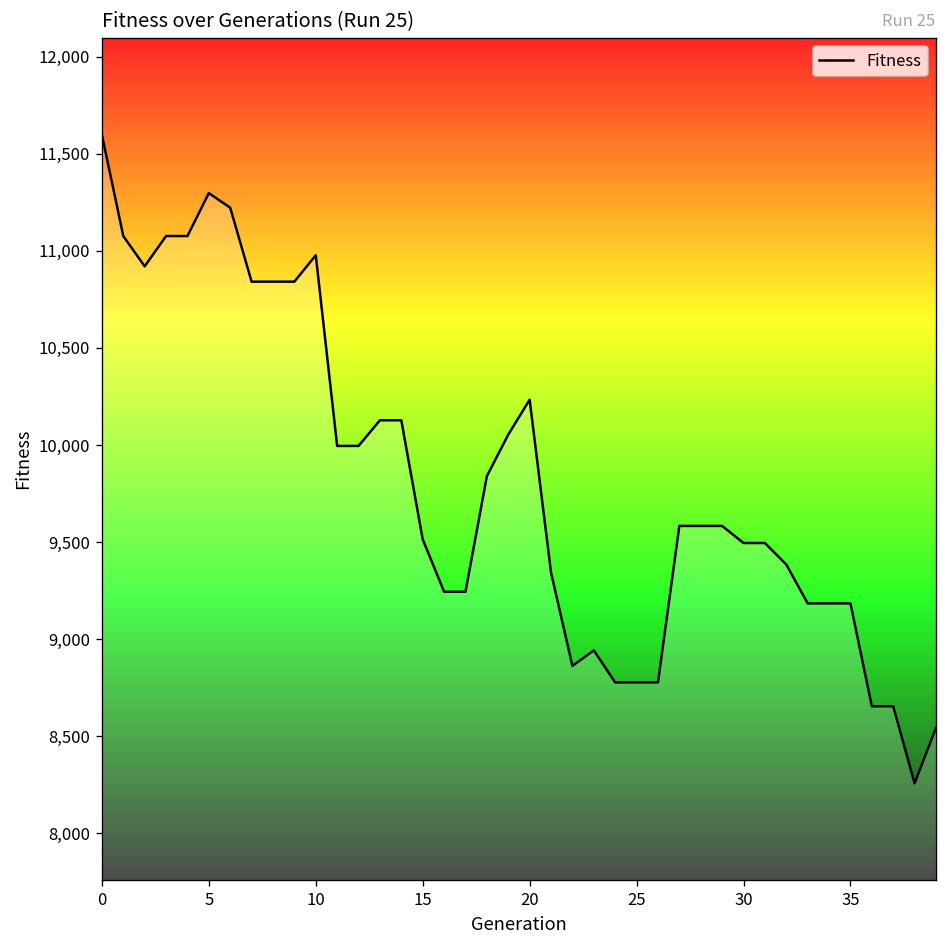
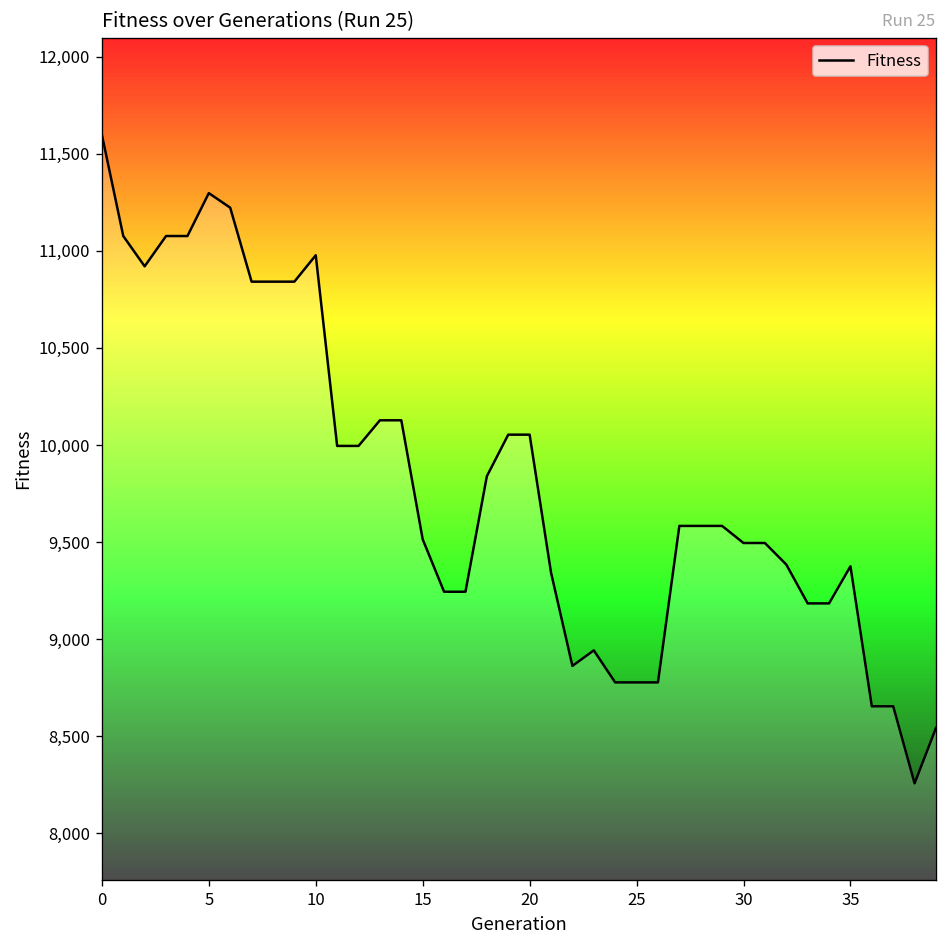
20: 10,230 -> 10,050
35: 9,180 -> 9,380
